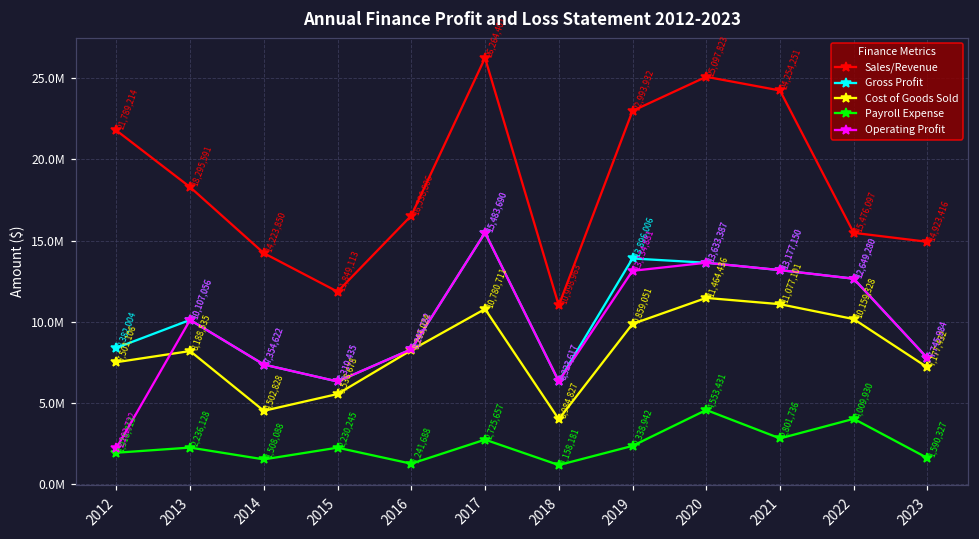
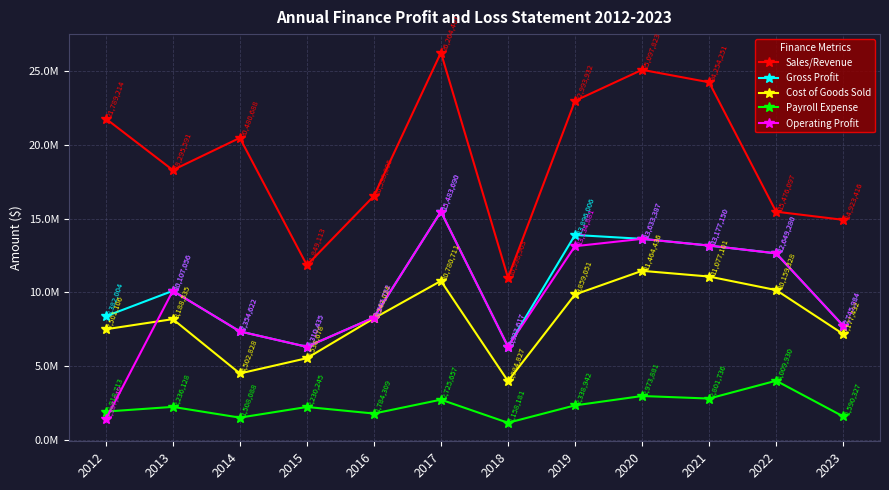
Operating Profit, 2012: 2,202,722 -> 1,387,849
Sales/Revenue, 2014: 14,223,850 -> 20,480,688
Payroll Expense, 2016: 1,241,688 -> 1,784,309
Payroll Expense, 2020: 4,553,431 -> 2,973,881
